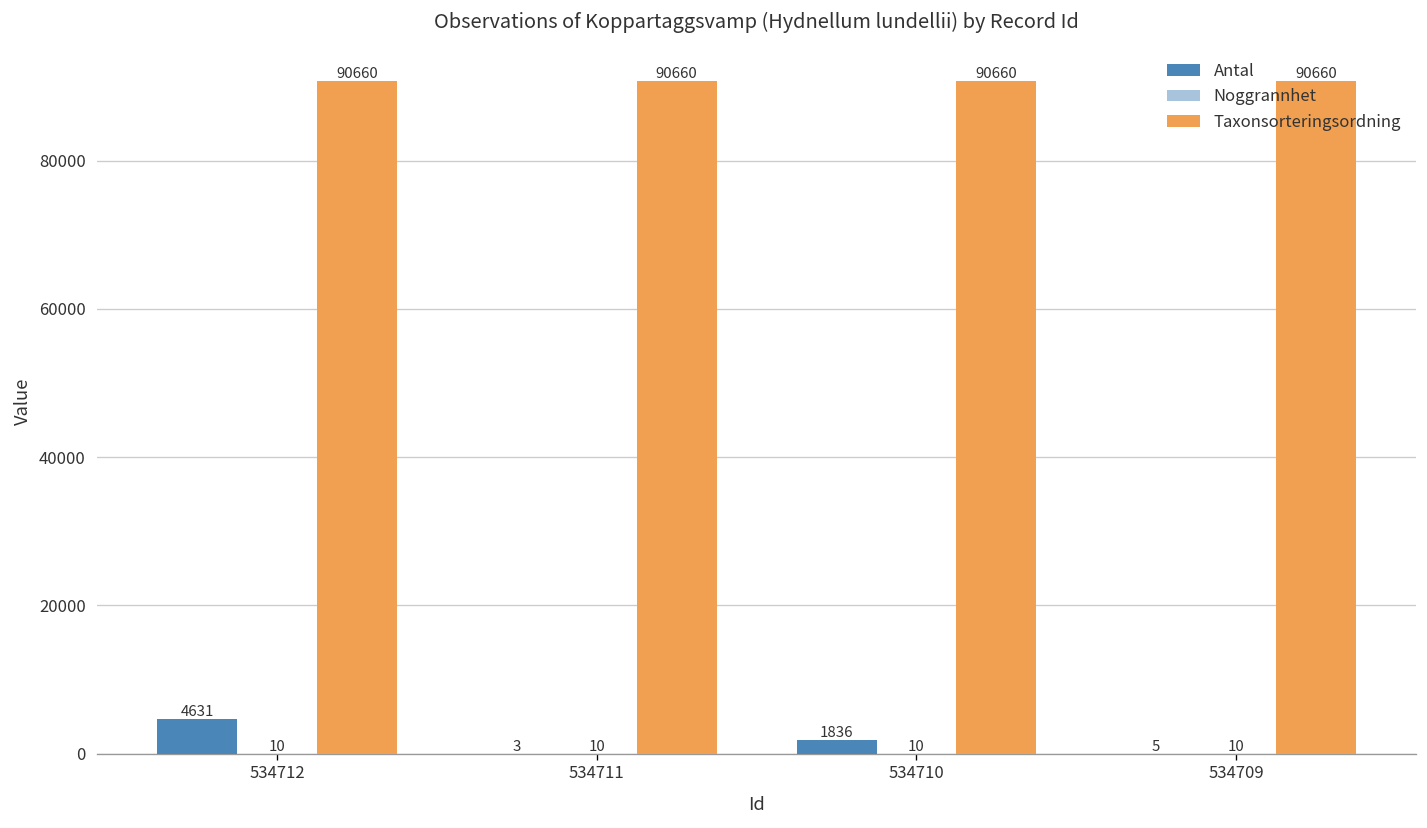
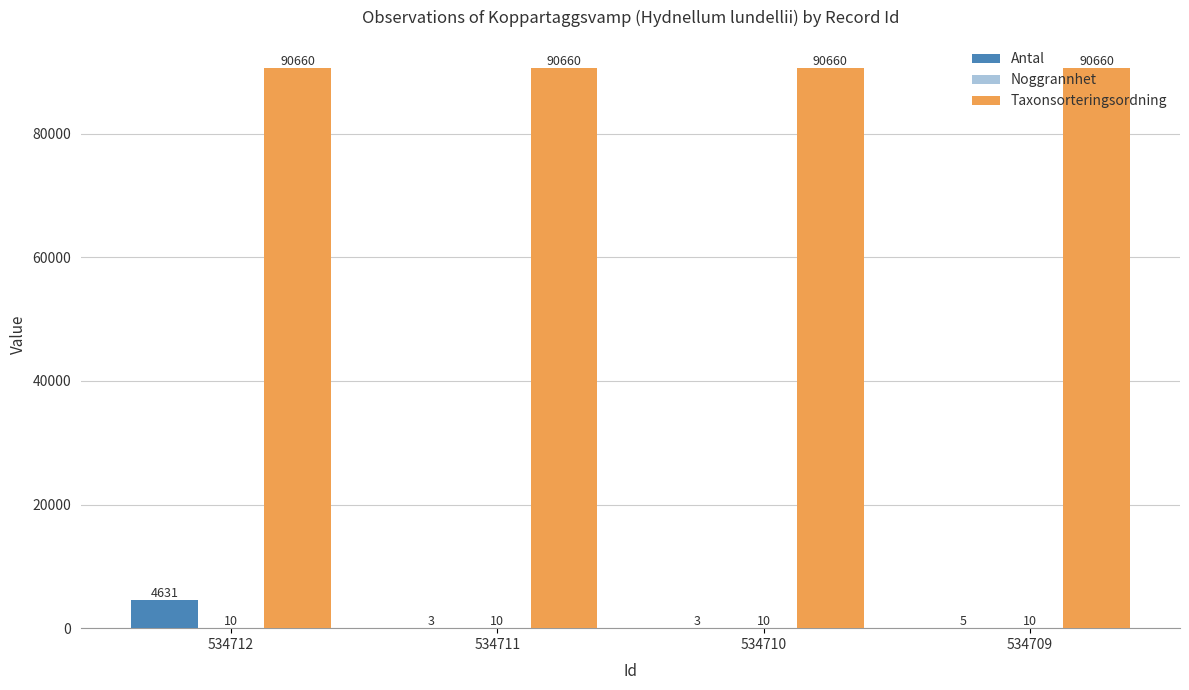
Antal, 534710: 1836 -> 3
